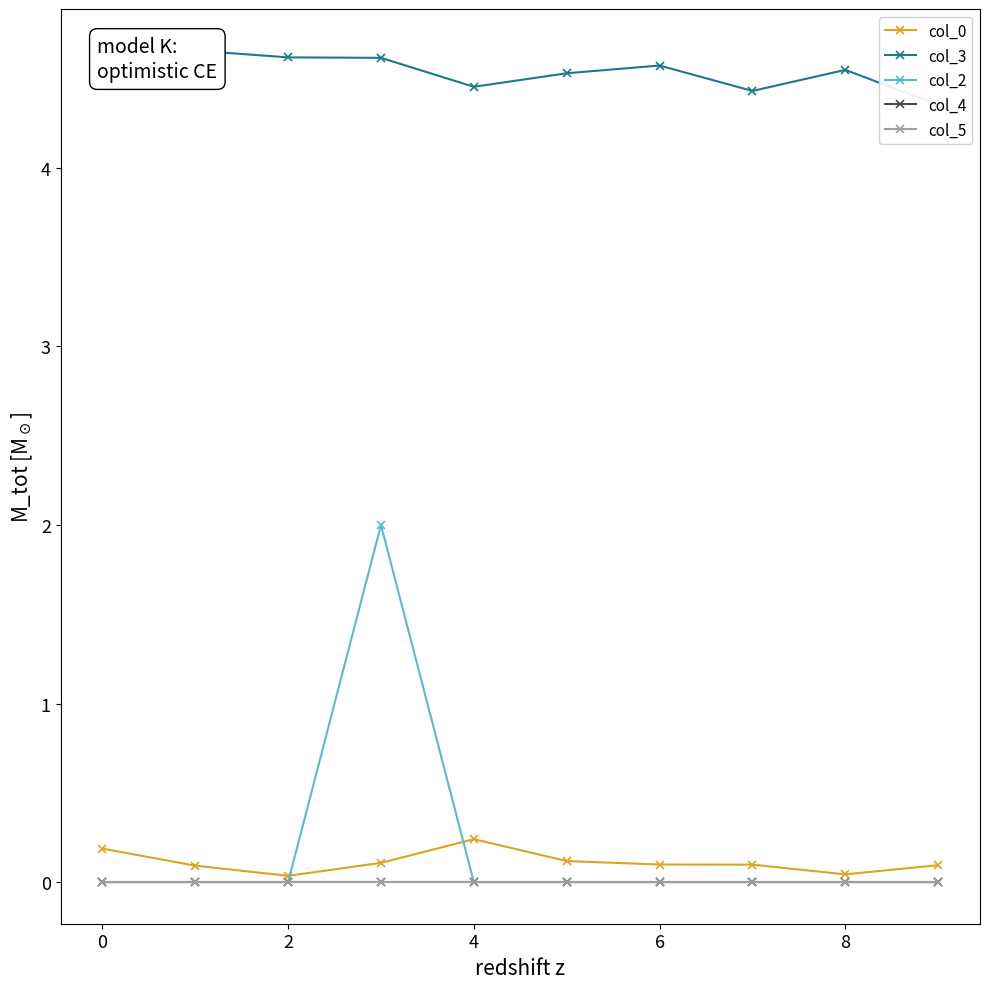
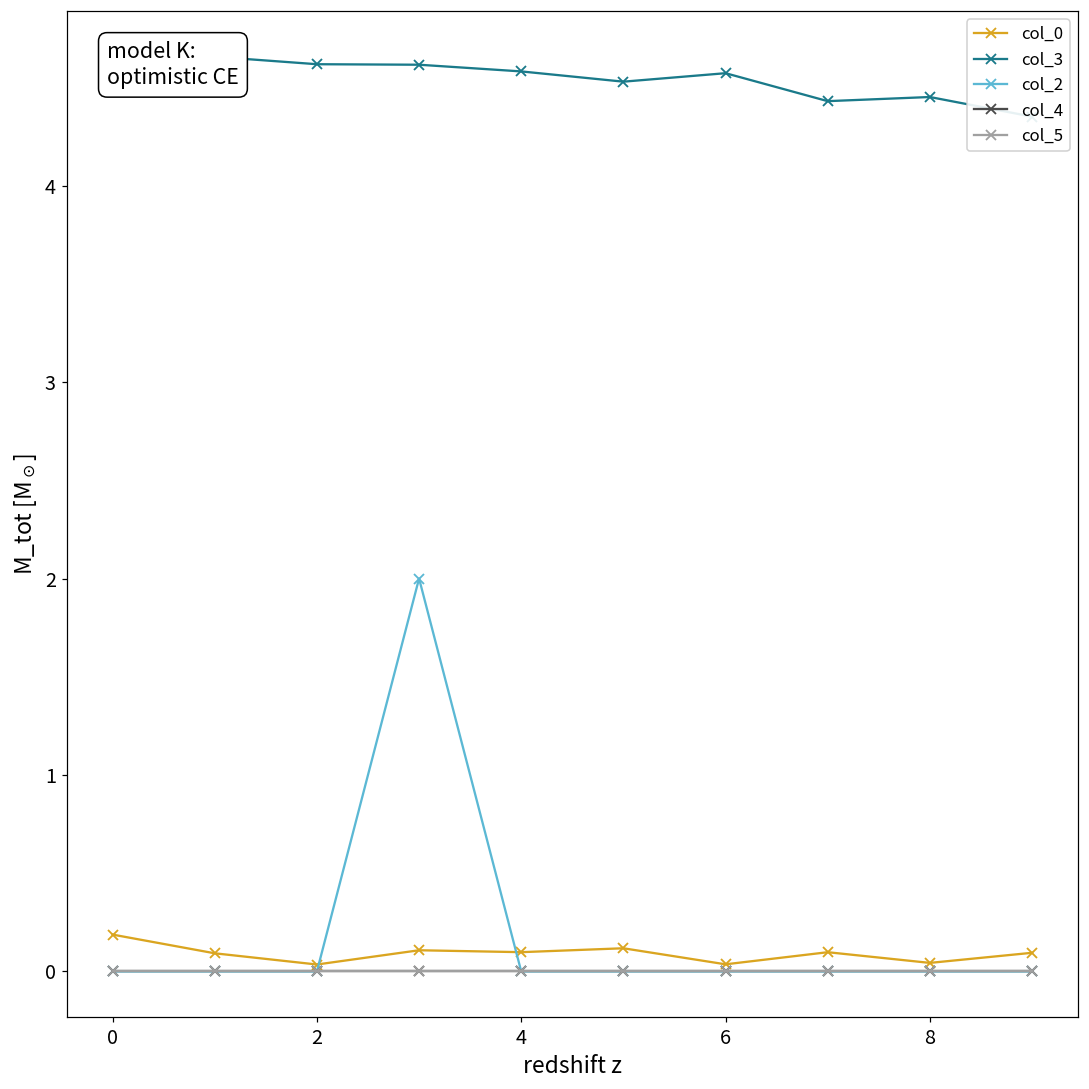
col_0, 4: 0.24 -> 0.10
col_3, 4: 4.45 -> 4.58
col_0, 6: 0.10 -> 0.04
col_3, 8: 4.55 -> 4.45
